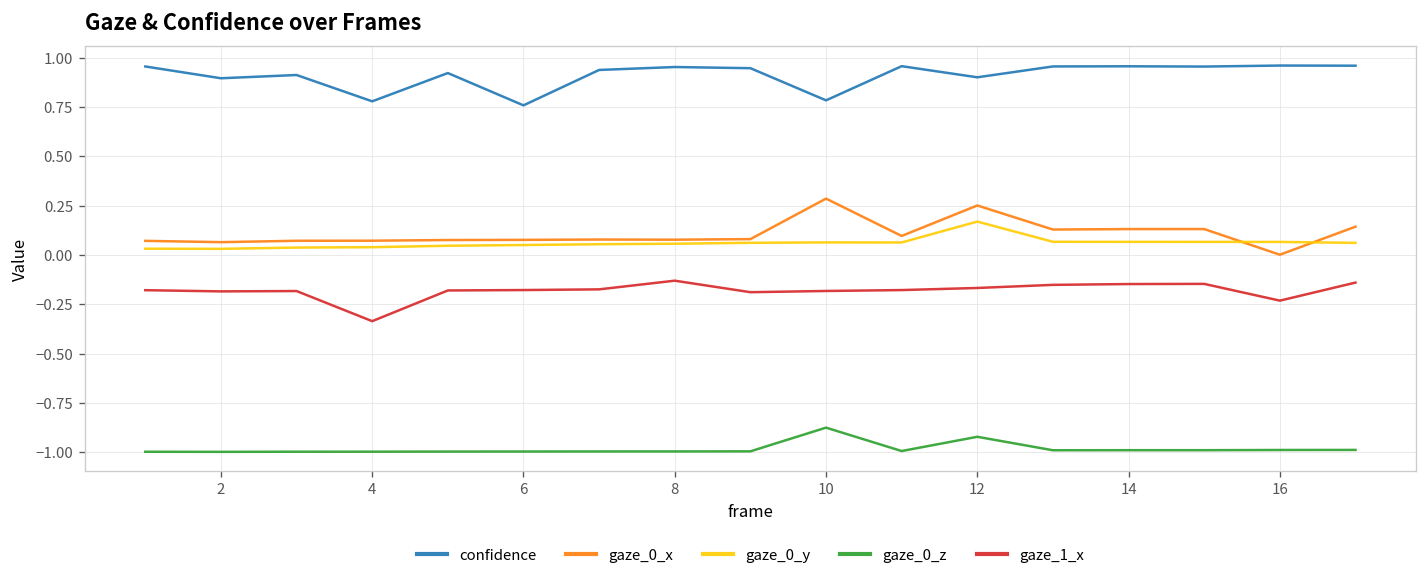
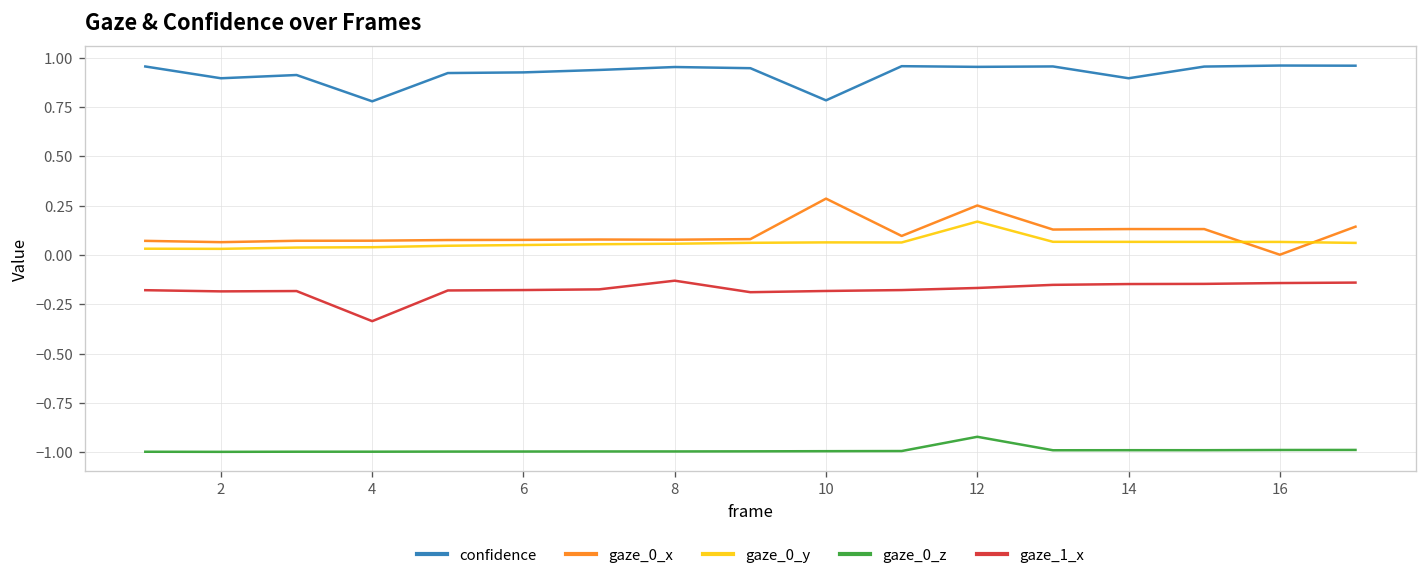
confidence, 6: 0.76 -> 0.93
gaze_0_z, 10: -0.87 -> -0.99
confidence, 12: 0.90 -> 0.95
confidence, 14: 0.96 -> 0.90
gaze_1_x, 16: -0.23 -> -0.14
